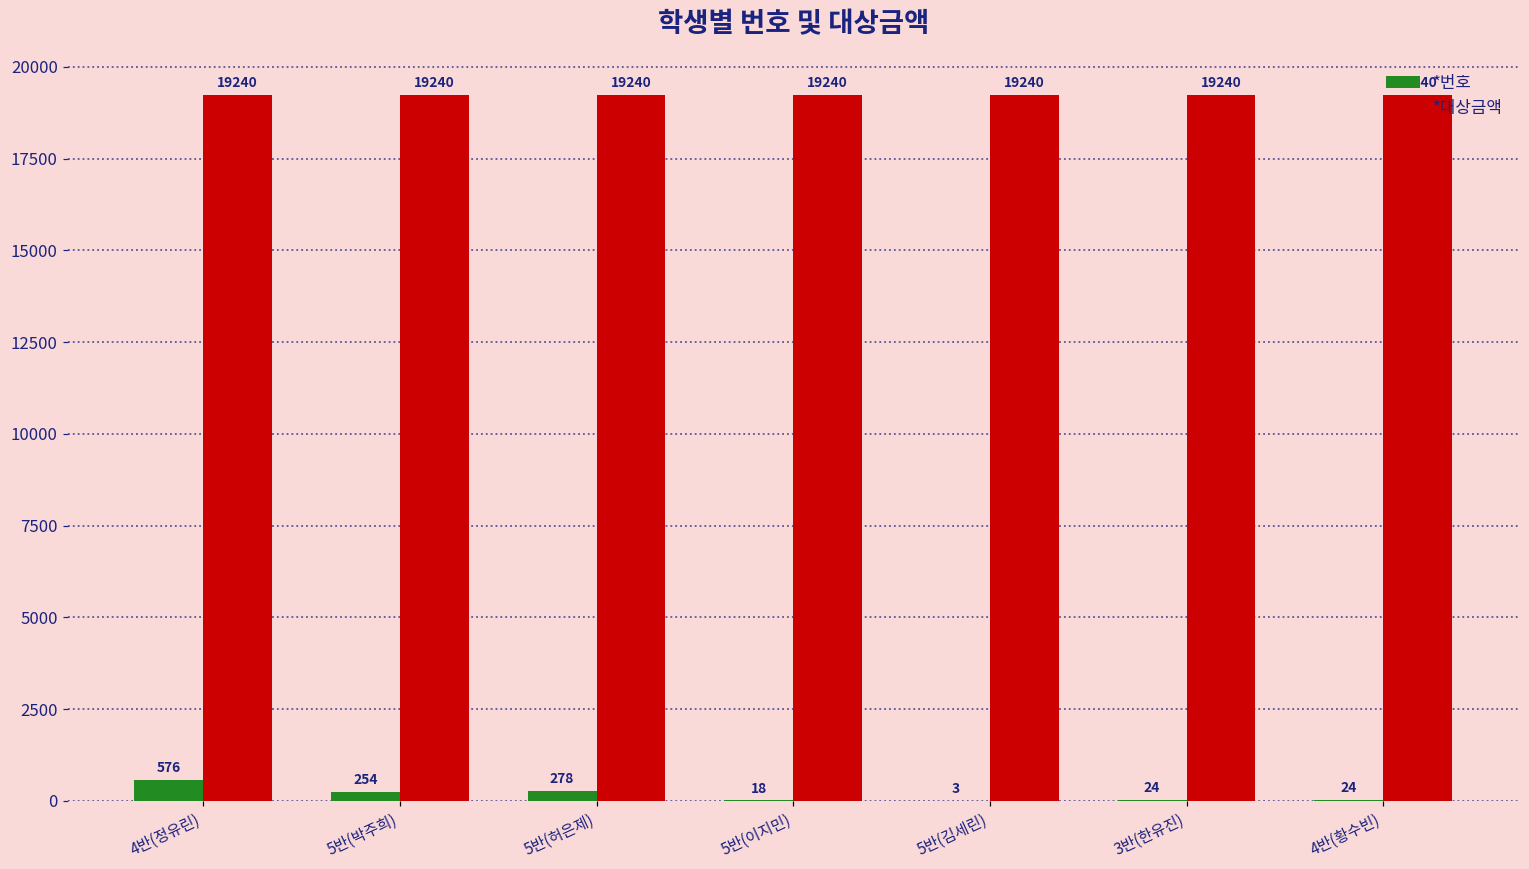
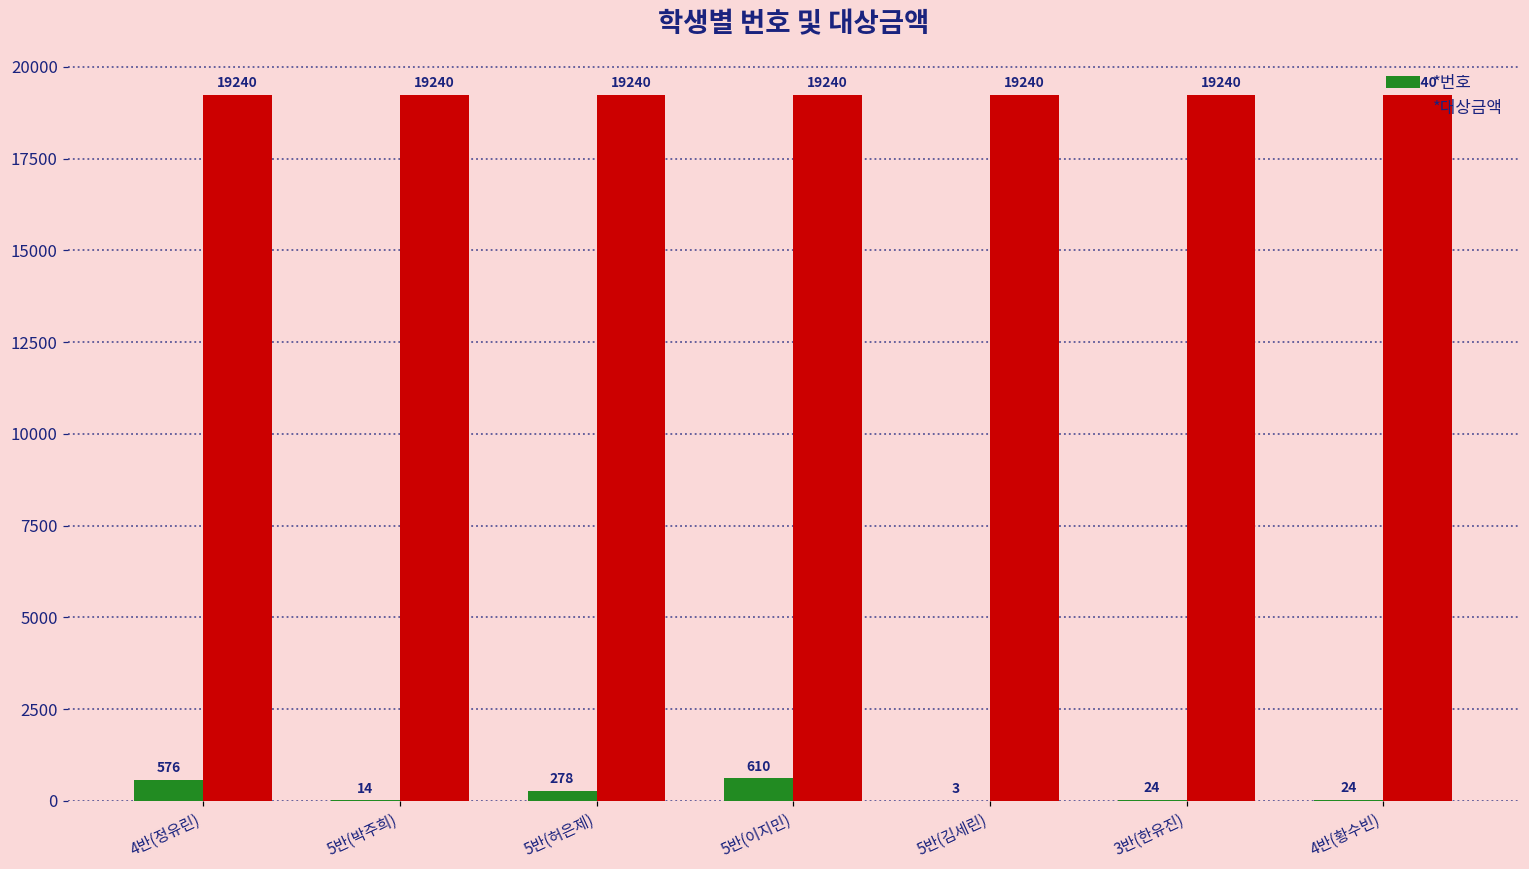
*번호, 5반(박주희): 254 -> 14
*번호, 5반(이지민): 18 -> 610
